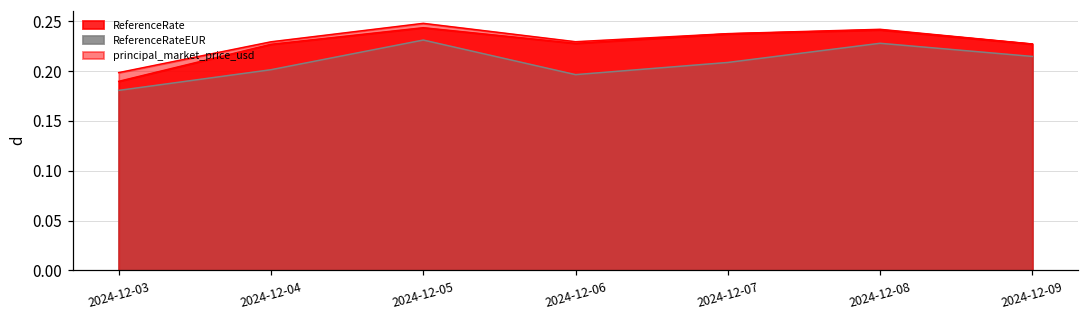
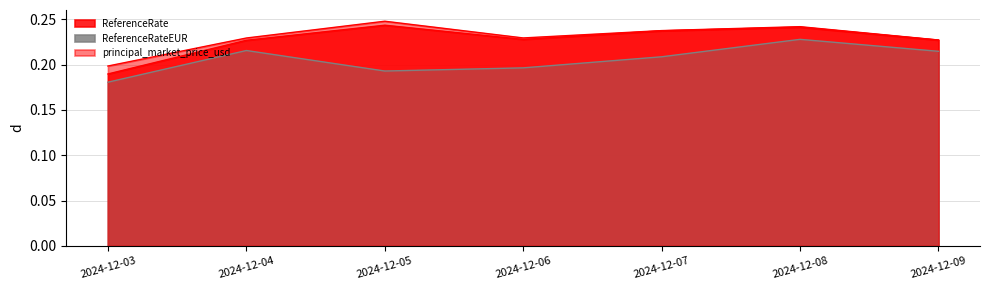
ReferenceRateEUR, 2024-12-04: 0.20 -> 0.22
ReferenceRateEUR, 2024-12-05: 0.23 -> 0.19
